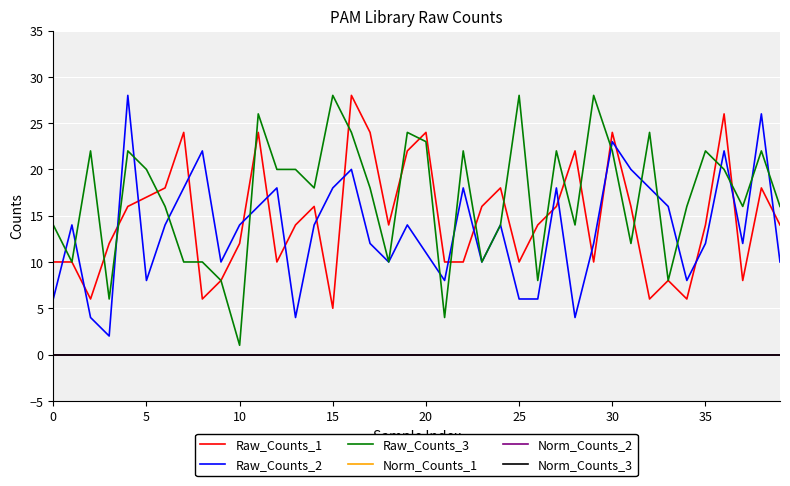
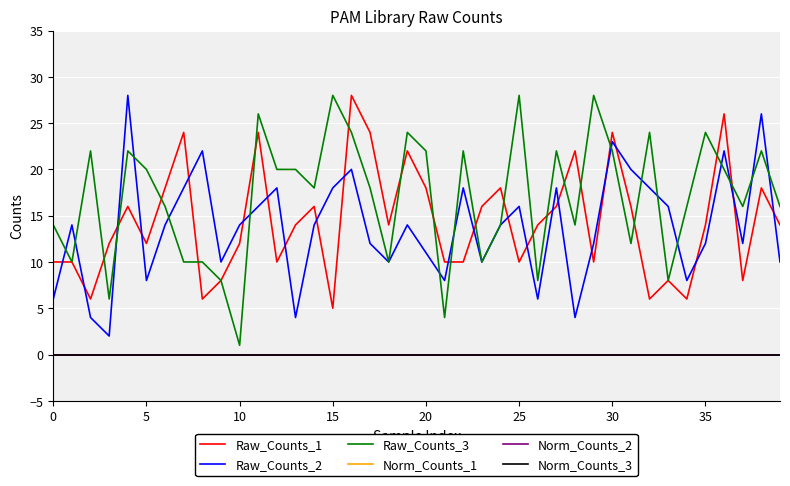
Raw_Counts_1, 5: 17 -> 12
Raw_Counts_1, 20: 24 -> 18
Raw_Counts_3, 20: 23 -> 22
Raw_Counts_2, 25: 6 -> 16
Raw_Counts_3, 35: 22 -> 24
